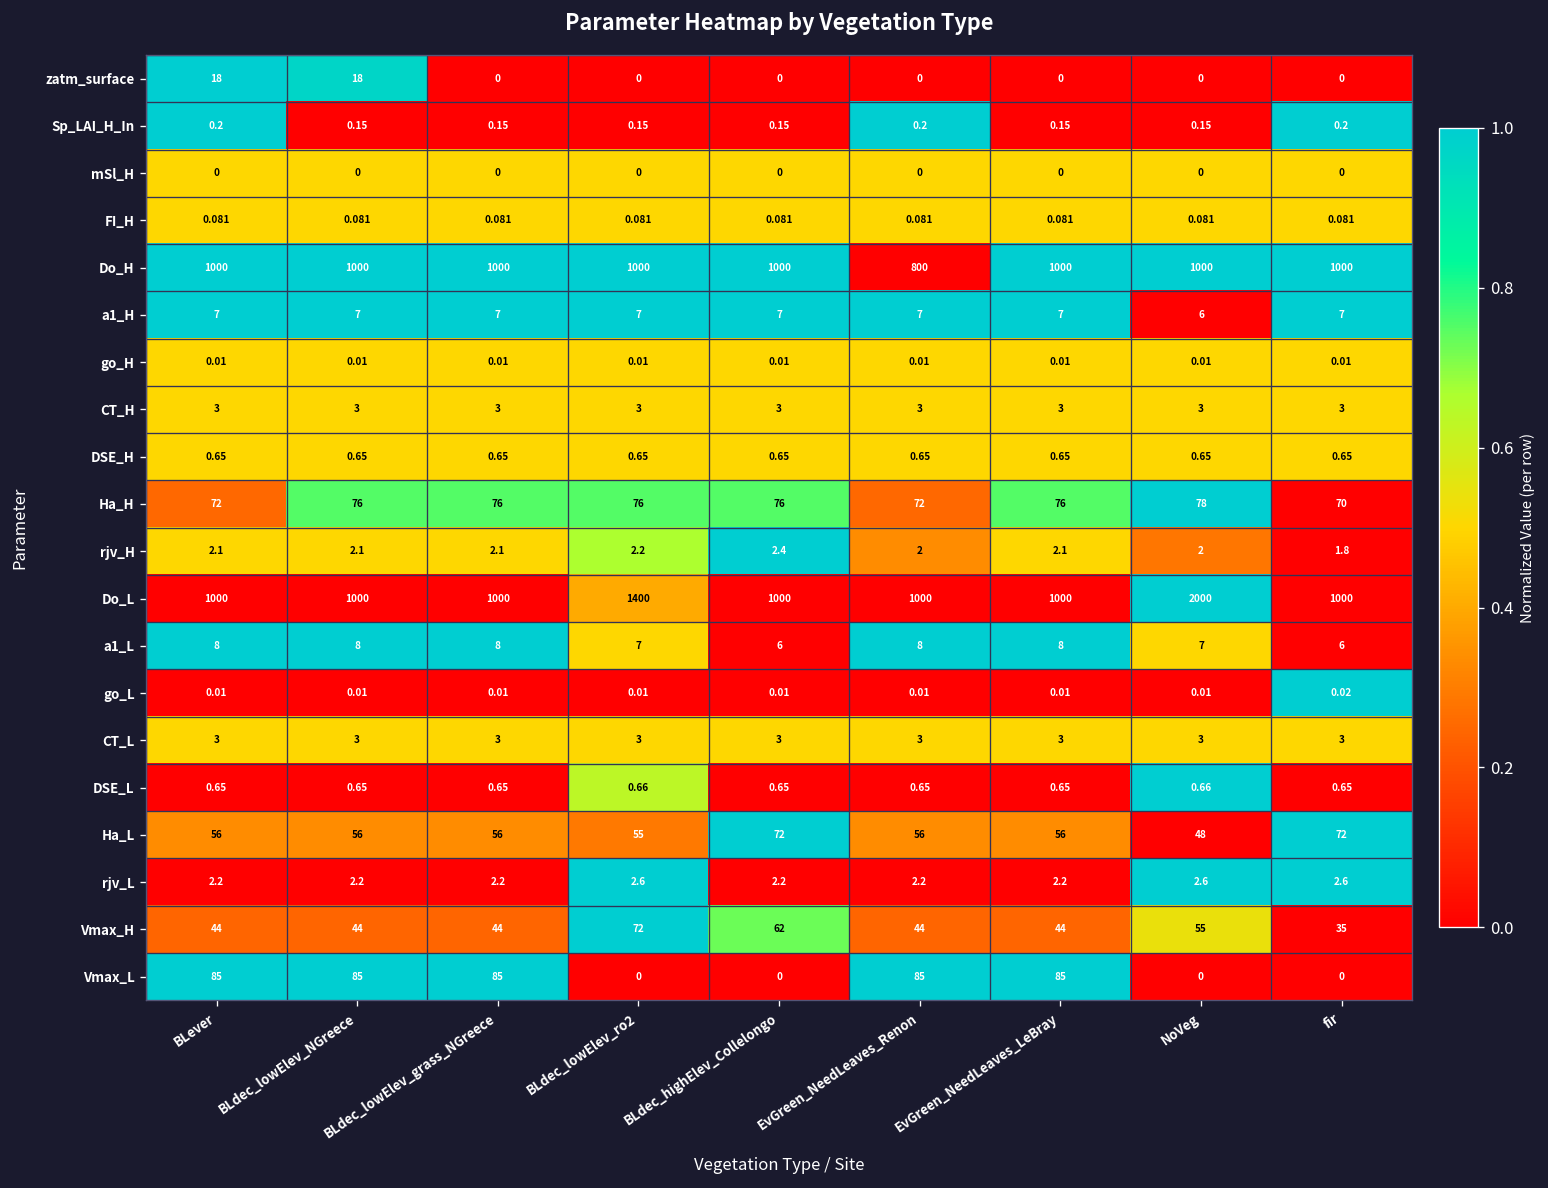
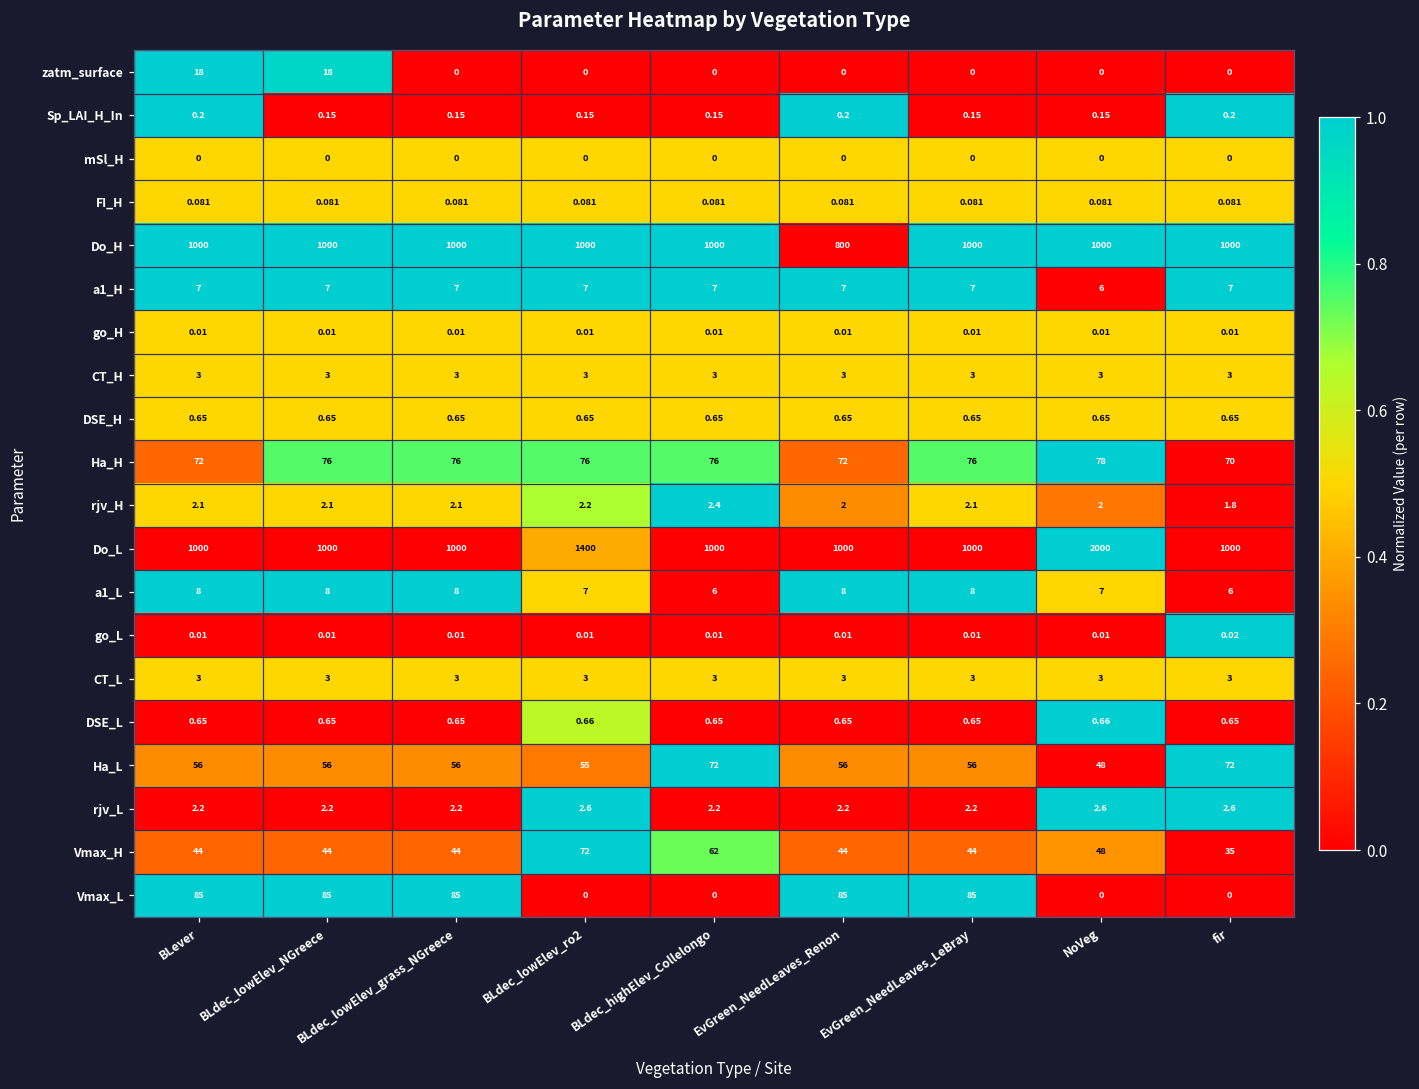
Vmax_H, NoVeg: 55 -> 48
